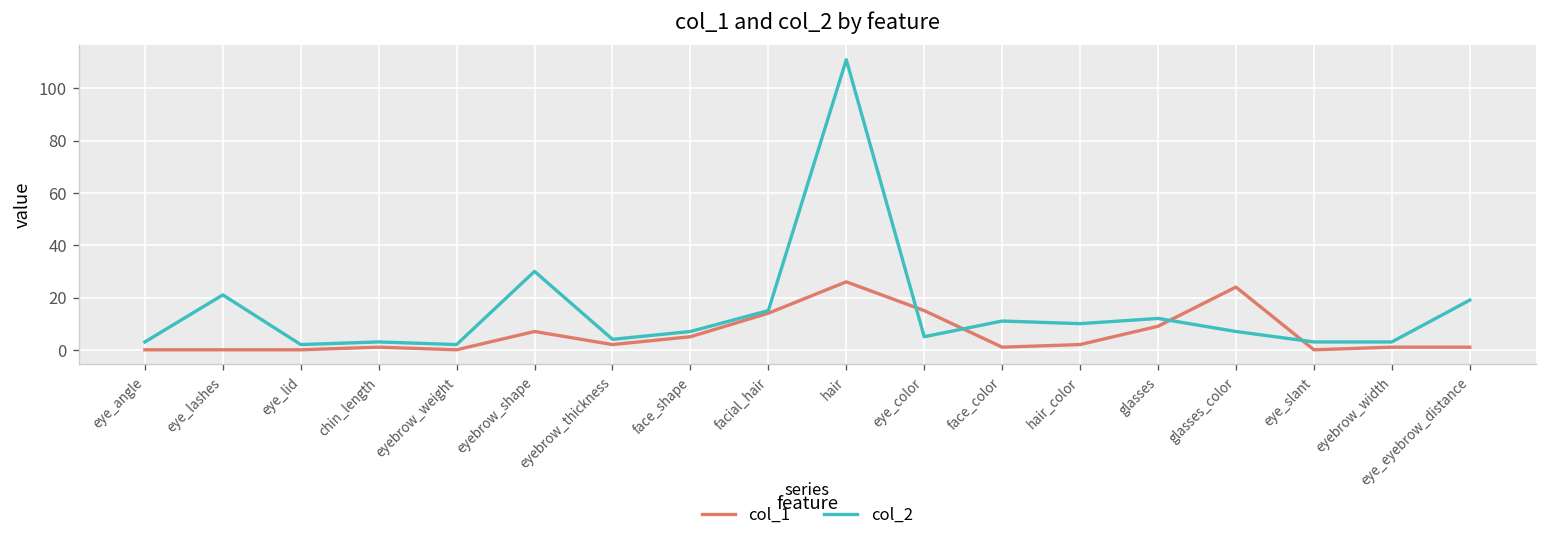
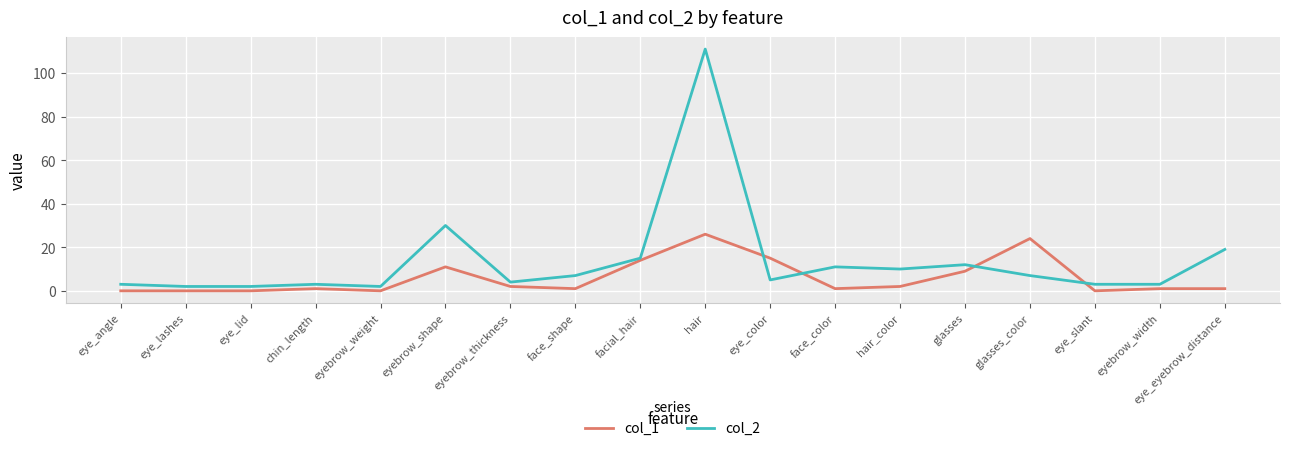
col_2, eye_lashes: 21 -> 2
col_1, eyebrow_shape: 7 -> 11
col_1, face_shape: 5 -> 1
